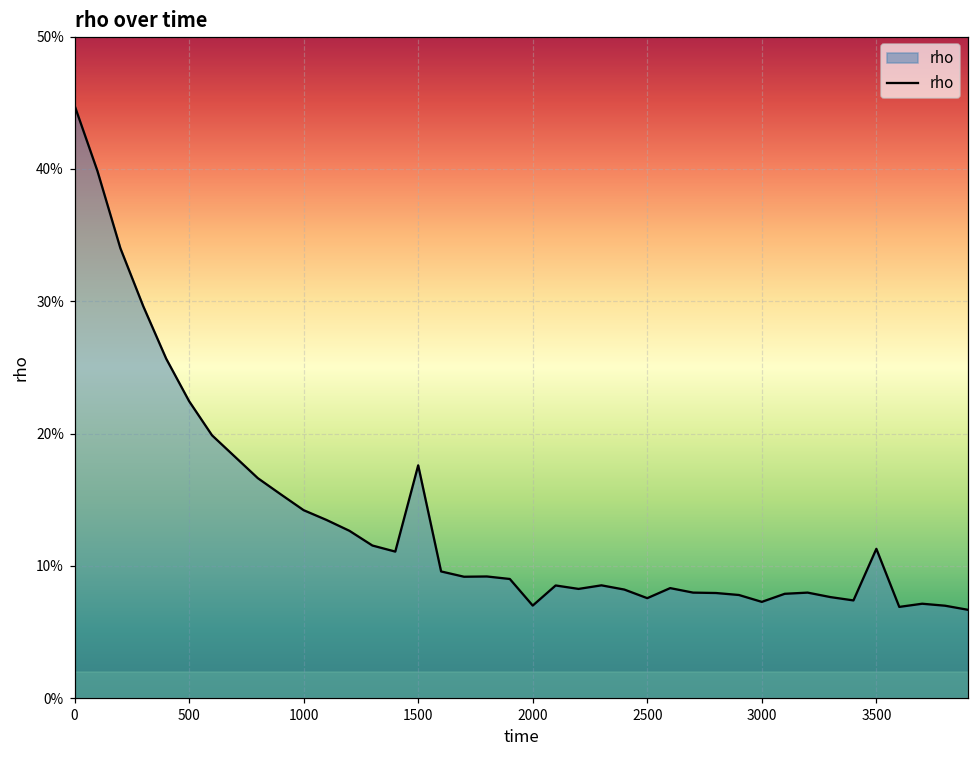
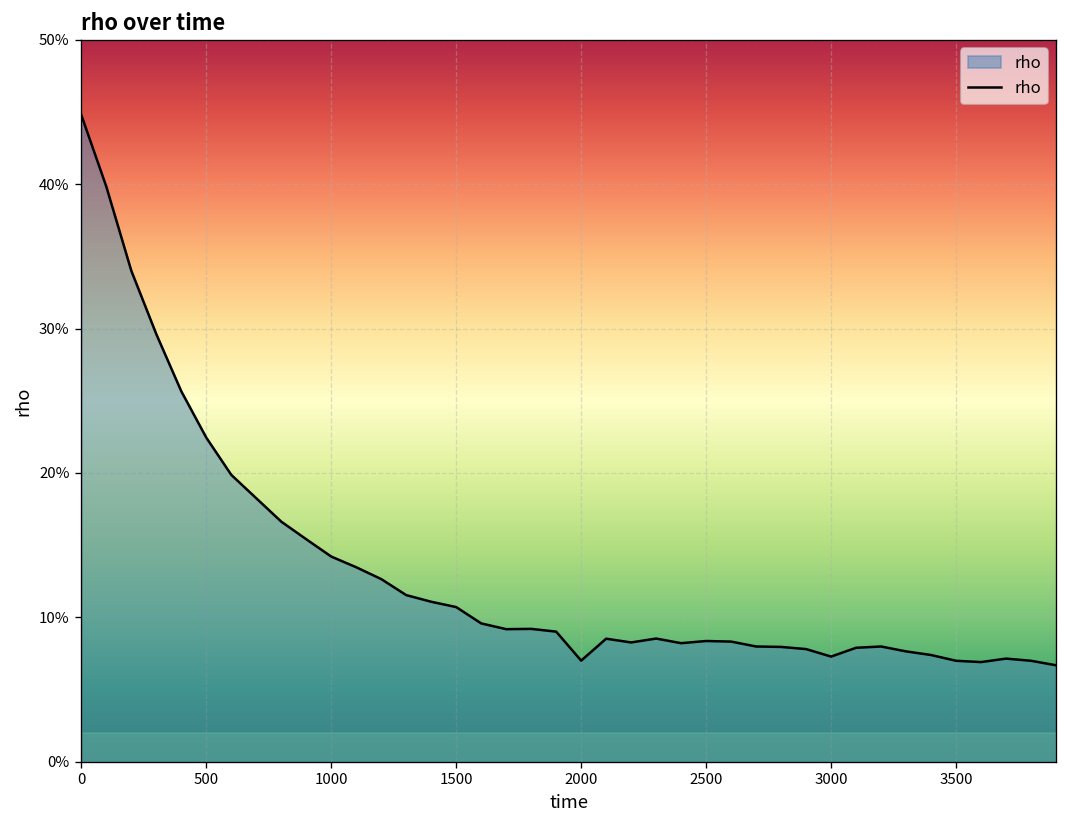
1500: 17.6% -> 10.7%
2500: 7.6% -> 8.4%
3500: 11.3% -> 7.0%
